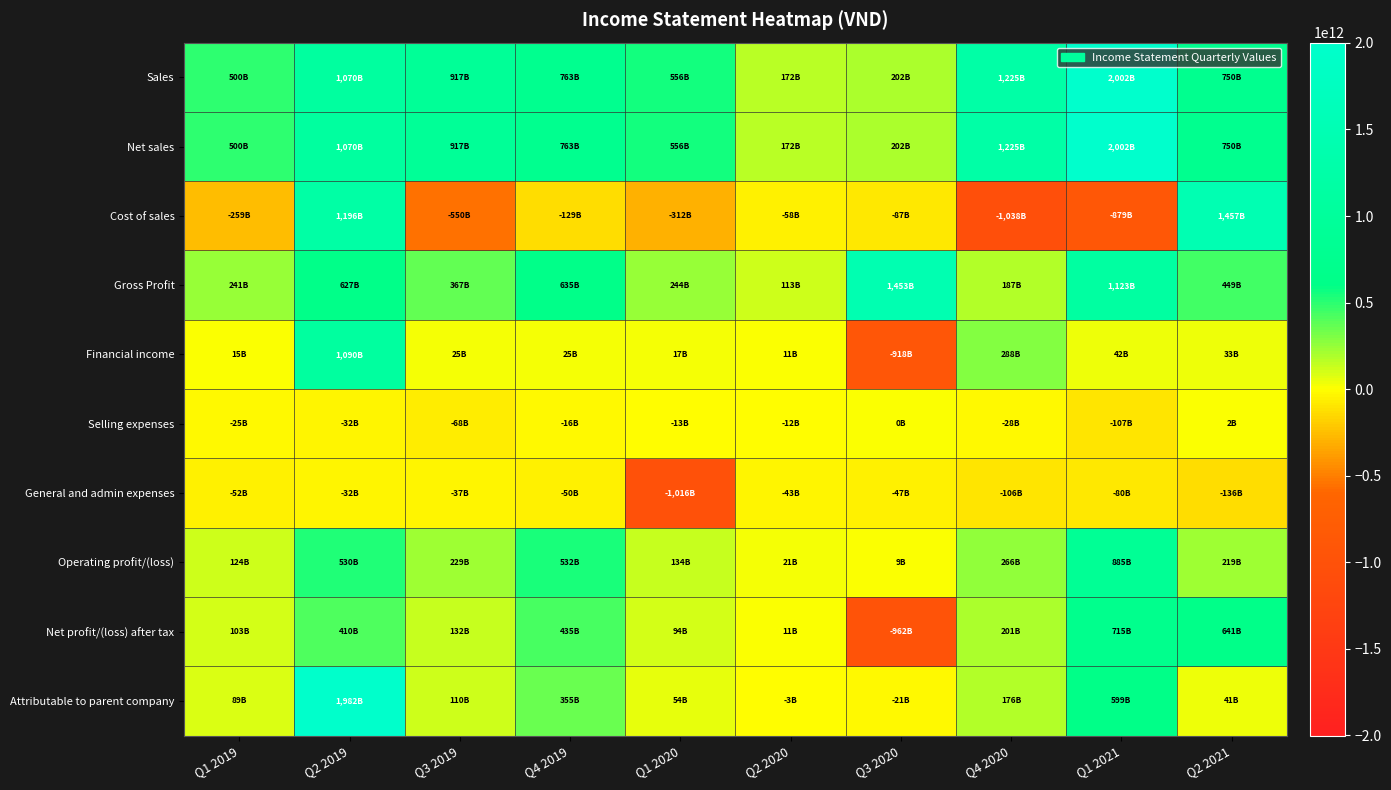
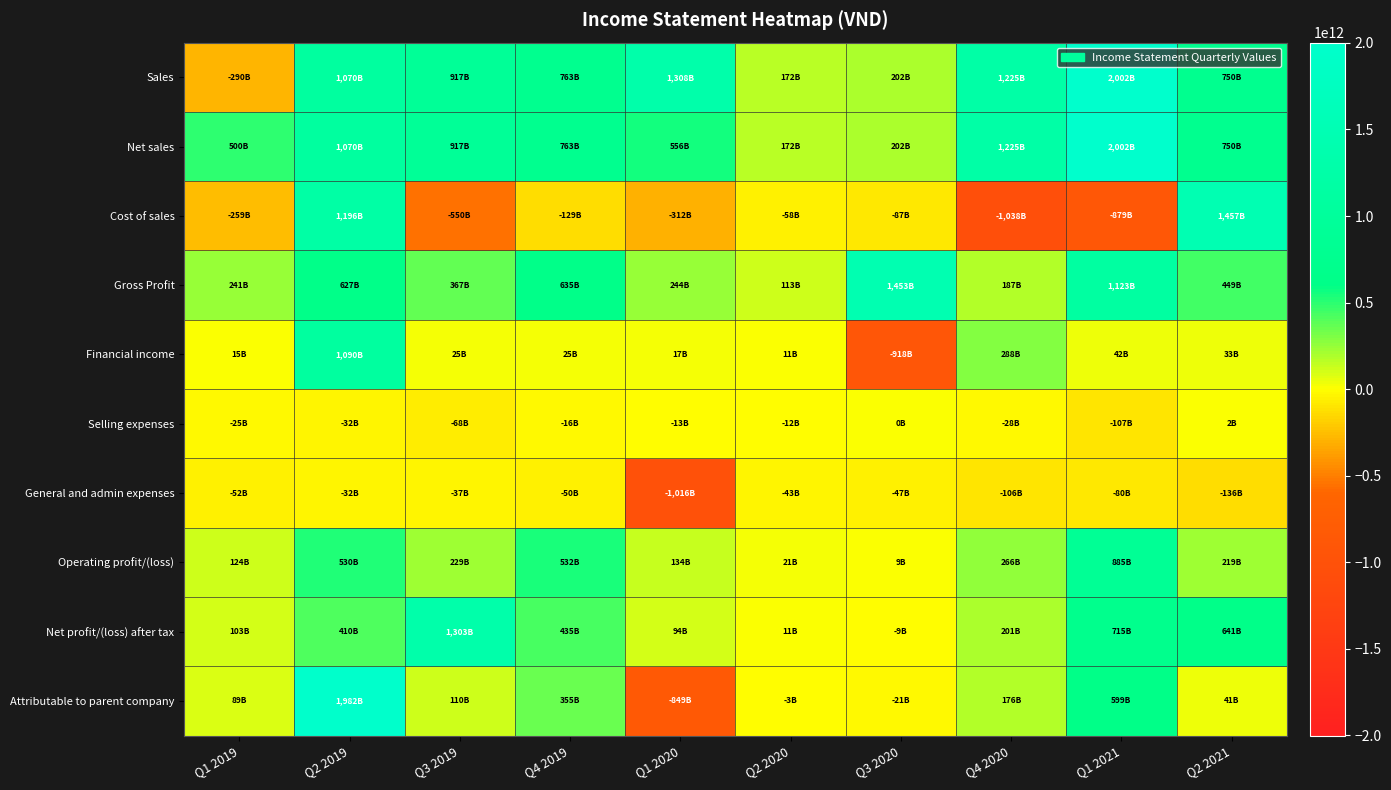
Sales, Q1 2019: 500B -> -290B
Sales, Q1 2020: 556B -> 1,308B
Net profit/(loss) after tax, Q3 2019: 132B -> 1,303B
Net profit/(loss) after tax, Q3 2020: -962B -> -9B
Attributable to parent company, Q1 2020: 54B -> -849B
